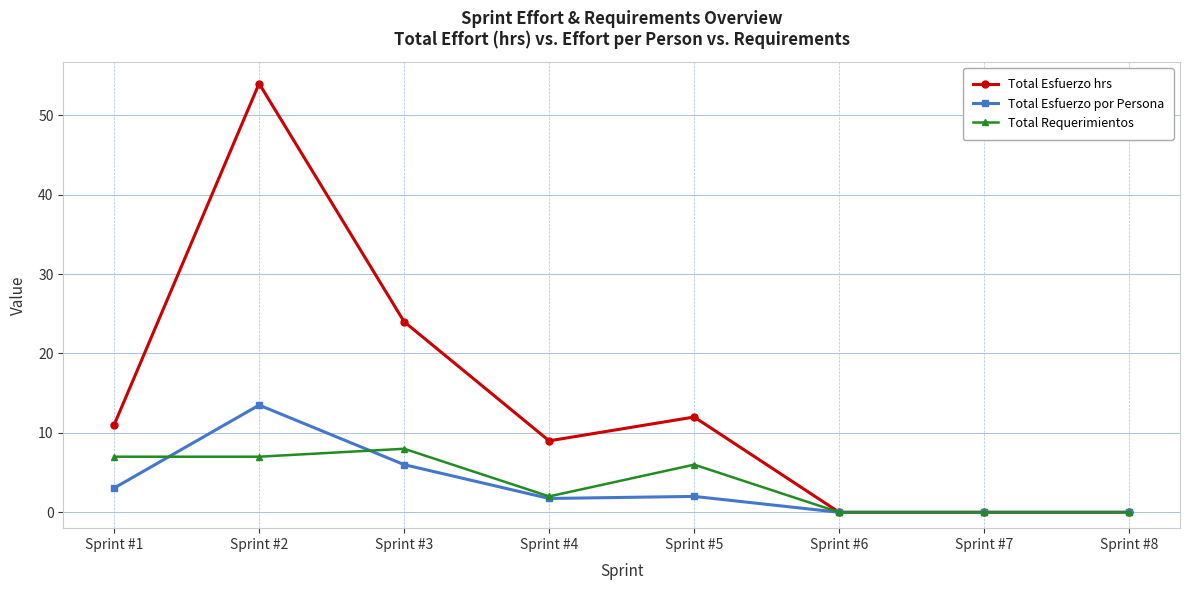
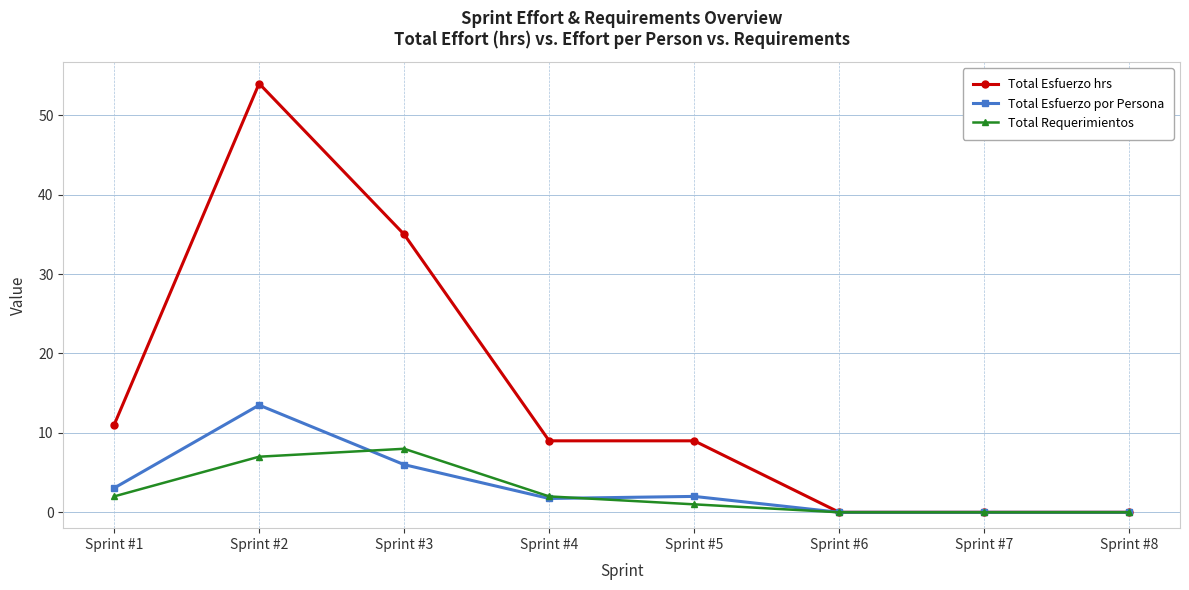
Total Requerimientos, Sprint #1: 7 -> 2
Total Esfuerzo hrs, Sprint #3: 24 -> 35
Total Esfuerzo hrs, Sprint #5: 12 -> 9
Total Requerimientos, Sprint #5: 6 -> 1
